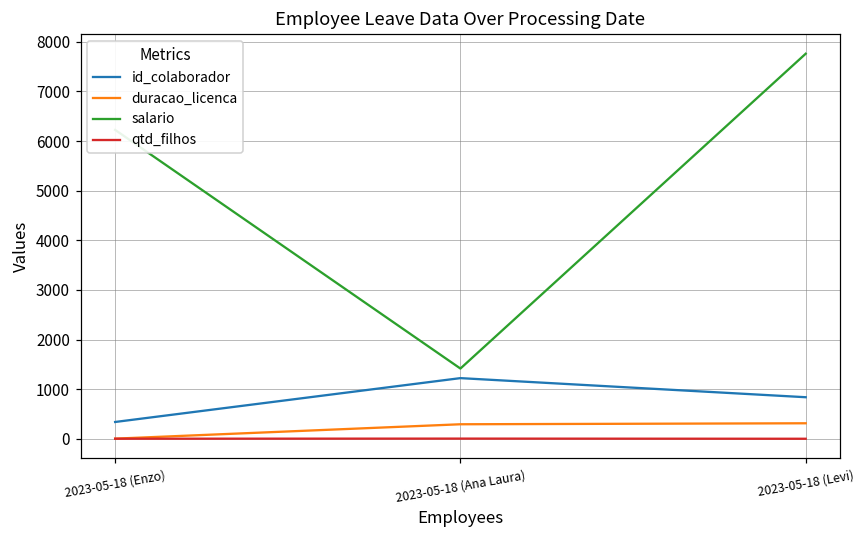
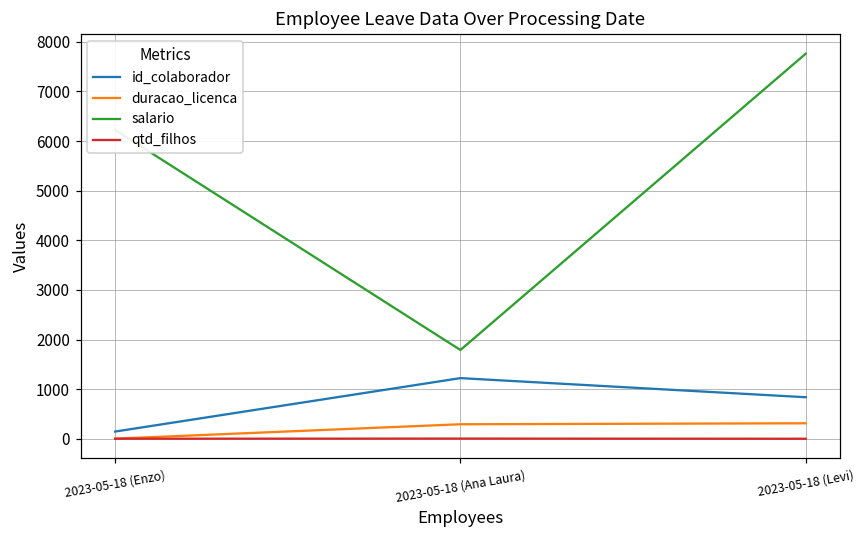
id_colaborador, 2023-05-18 (Enzo): 300 -> 100
salario, 2023-05-18 (Ana Laura): 1400 -> 1800
